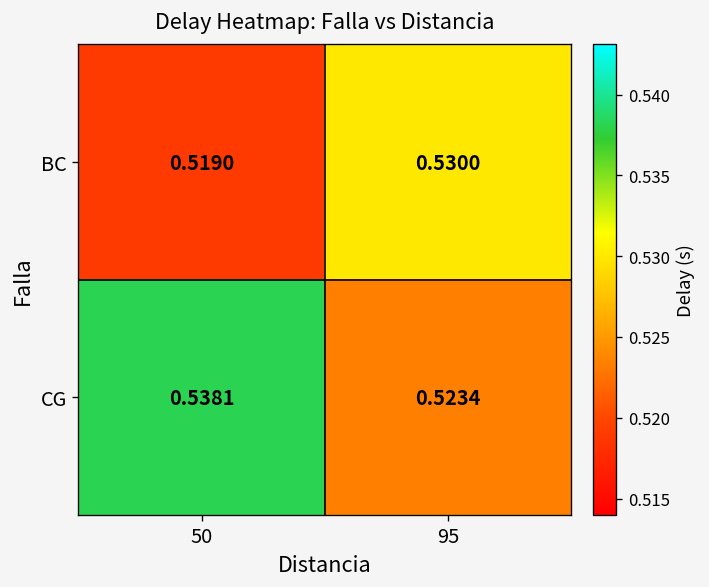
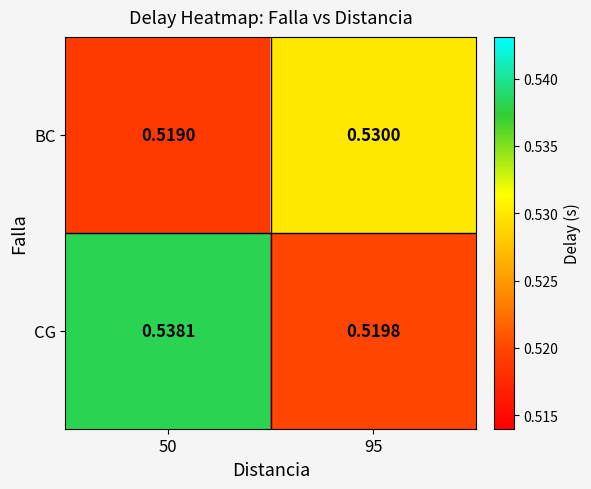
CG, 95: 0.5234 -> 0.5198
